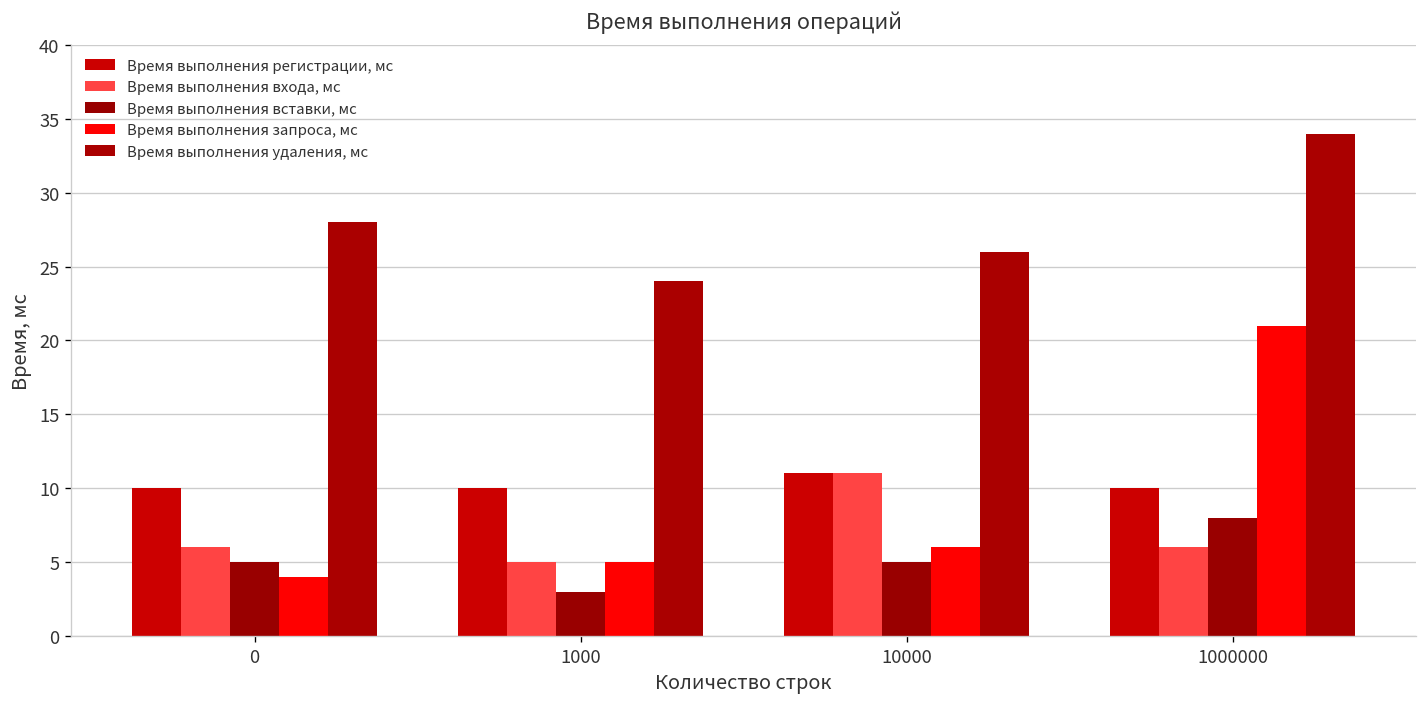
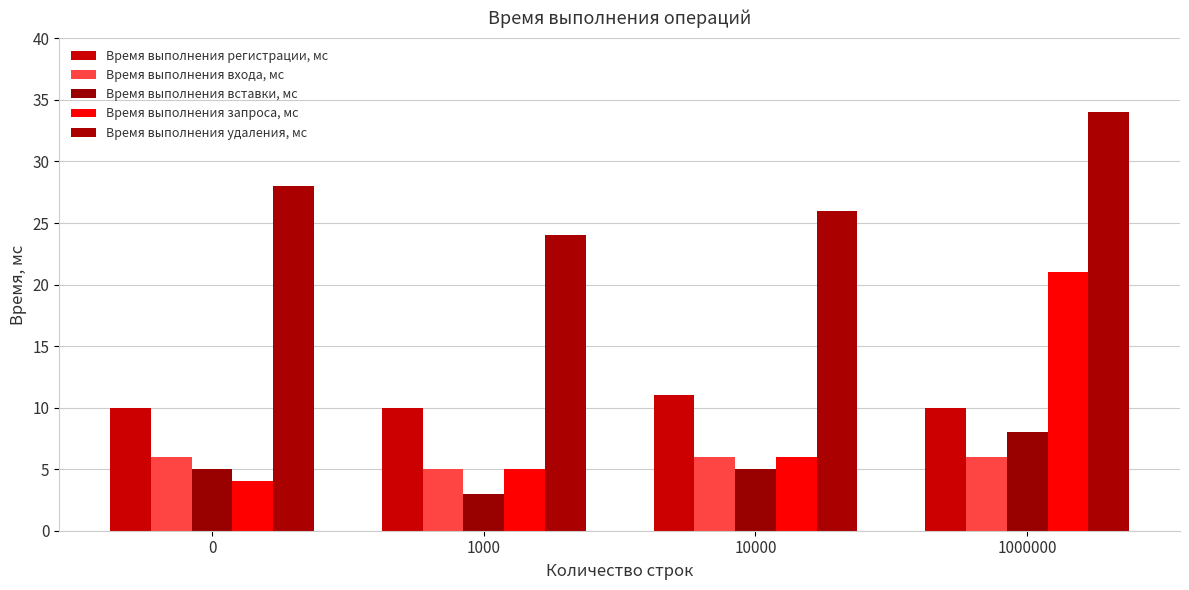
Время выполнения входа, мс, 10000: 11 -> 6
